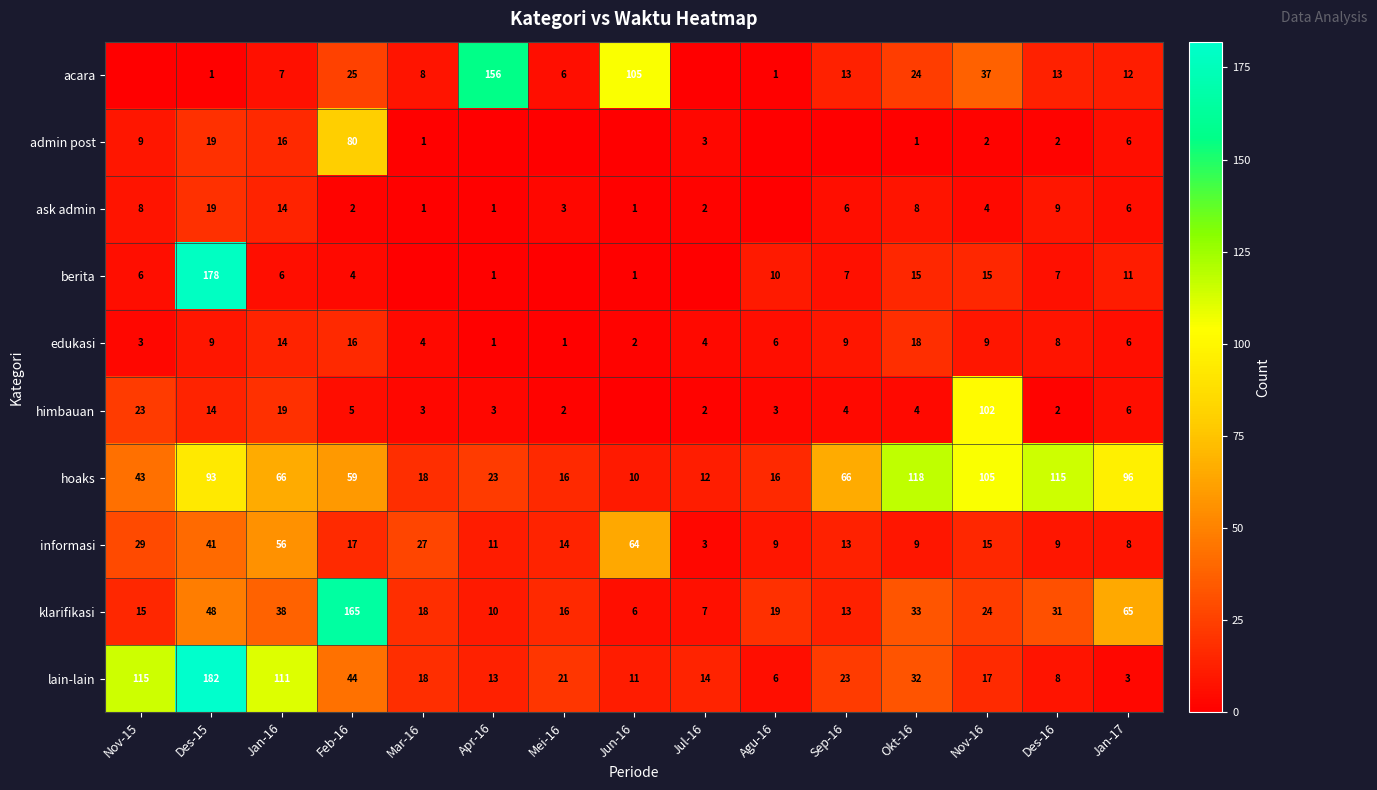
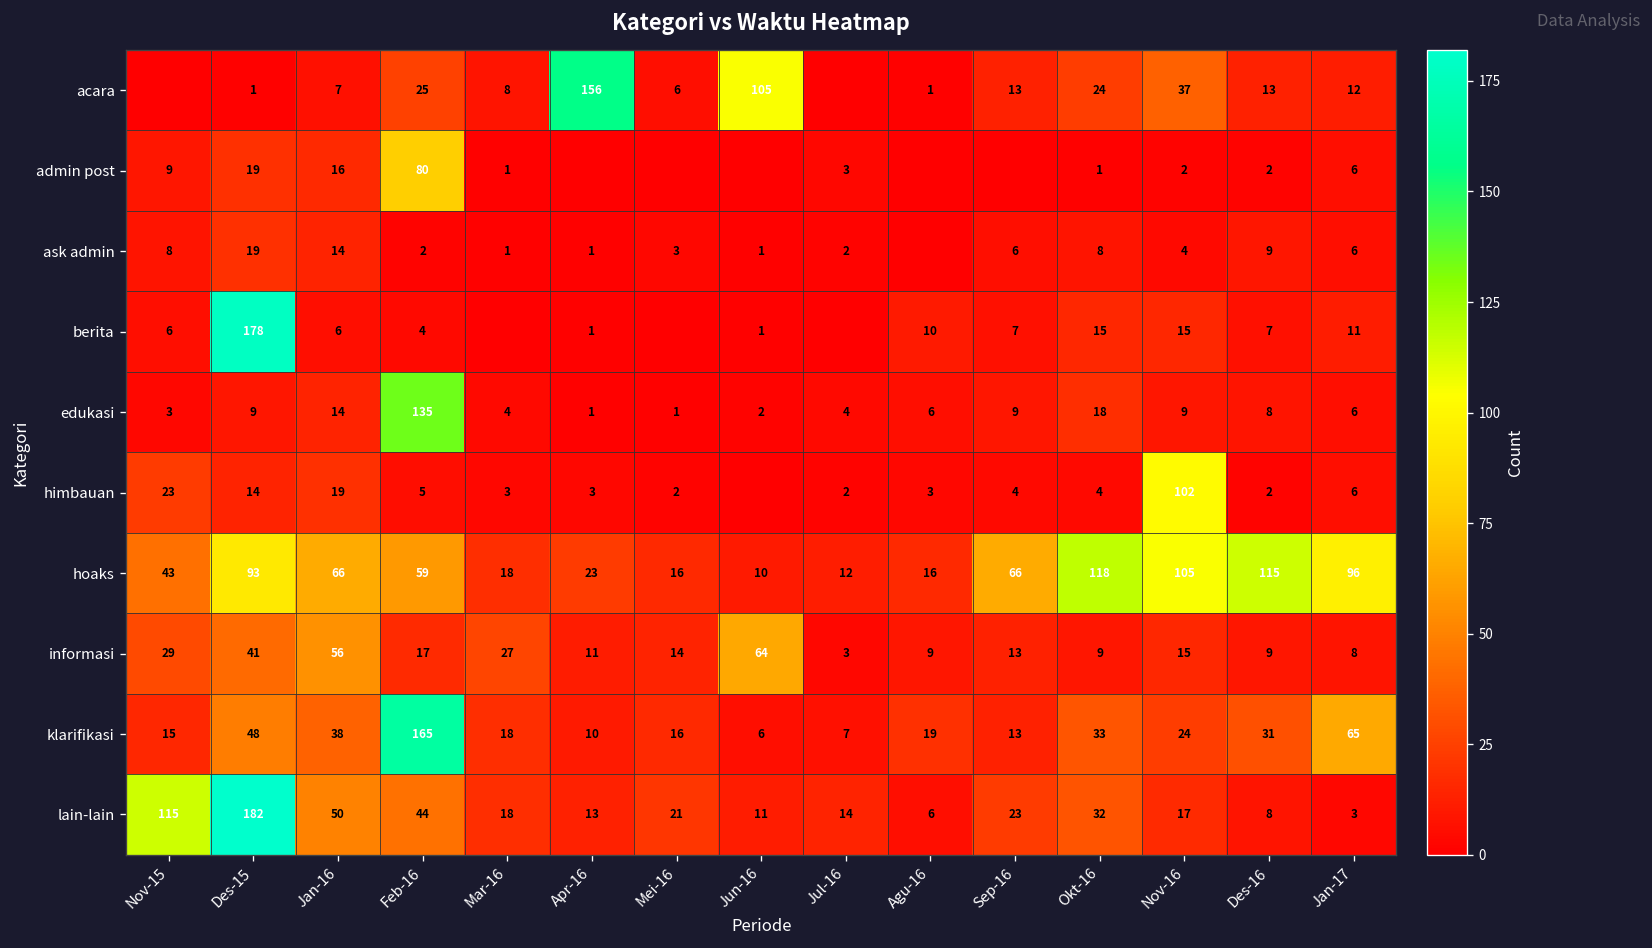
edukasi, Feb-16: 16 -> 135
lain-lain, Jan-16: 111 -> 50
